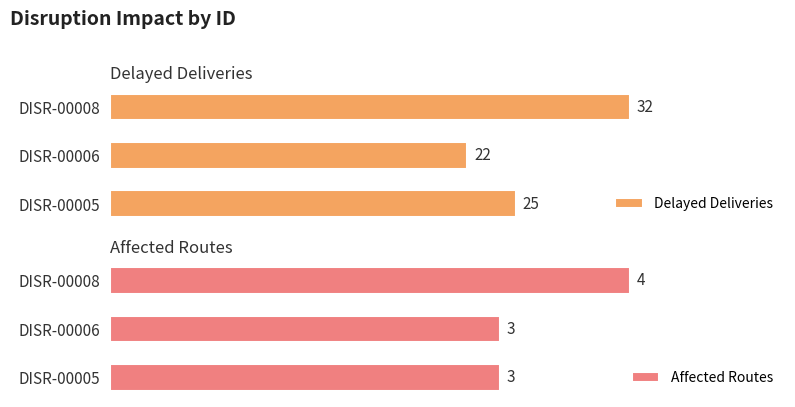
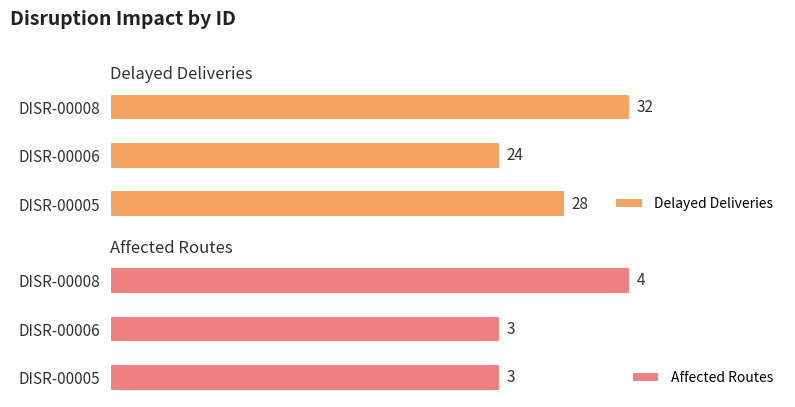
Delayed Deliveries, DISR-00006: 22 -> 24
Delayed Deliveries, DISR-00005: 25 -> 28
